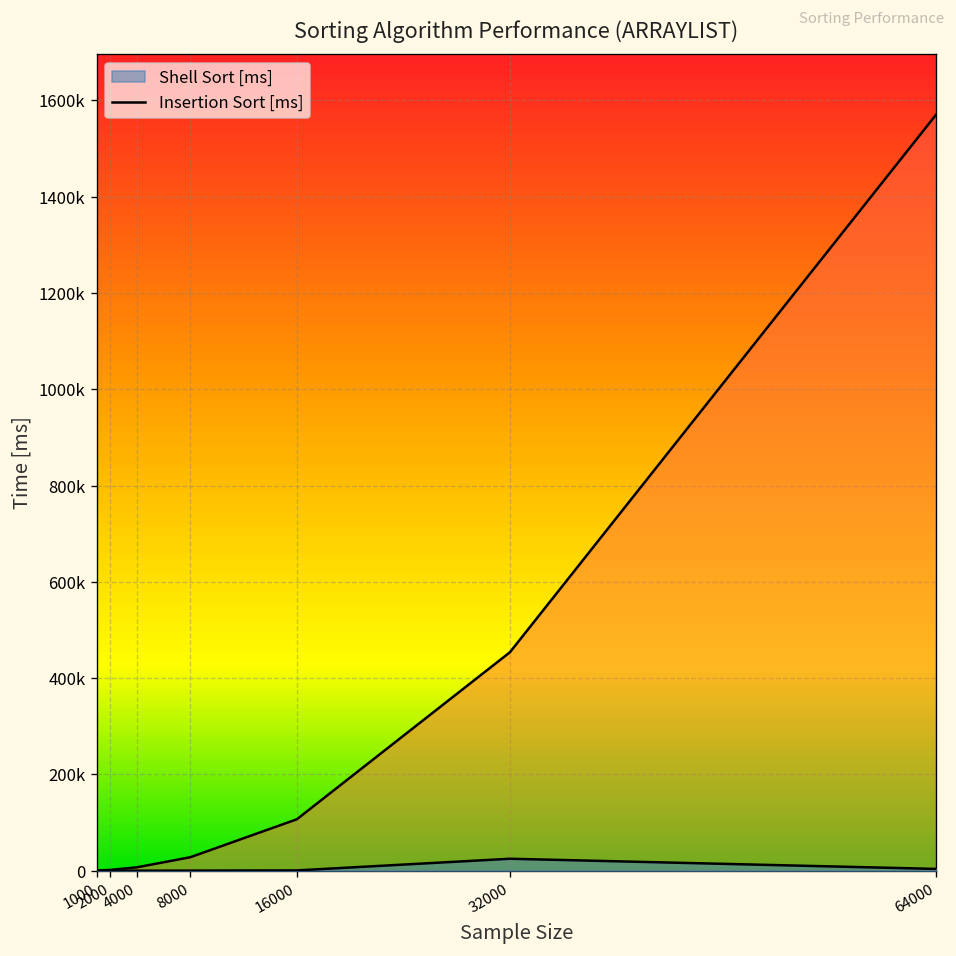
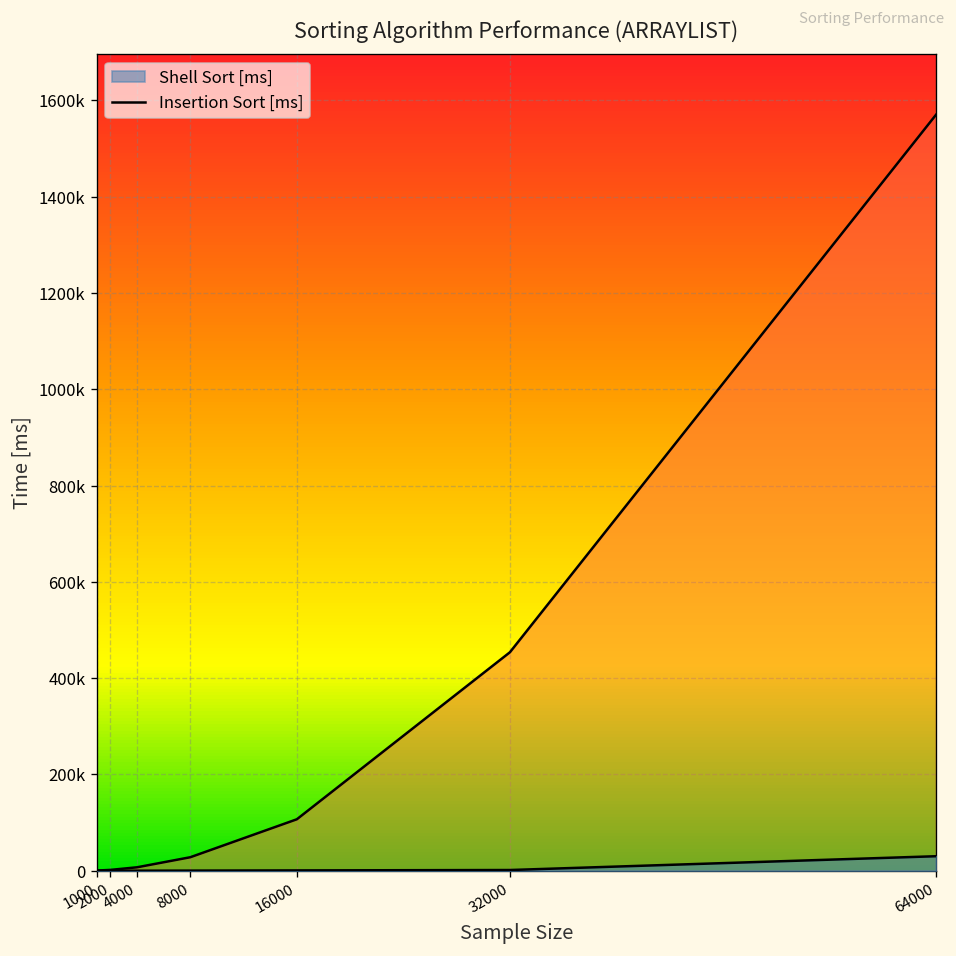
Shell Sort [ms], 32000: 20000 -> 0
Shell Sort [ms], 64000: 0 -> 30000
